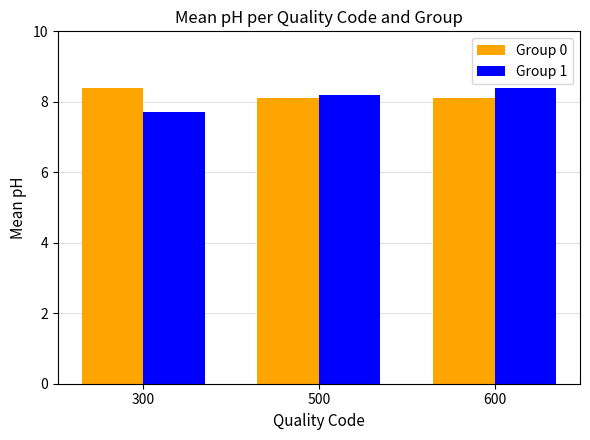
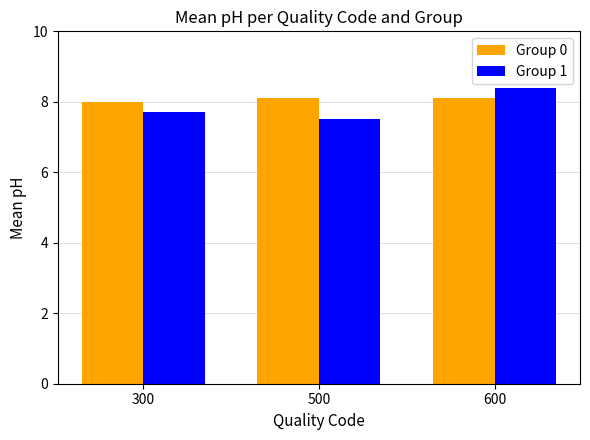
Group 0, 300: 8.4 -> 8.0
Group 1, 500: 8.2 -> 7.5
